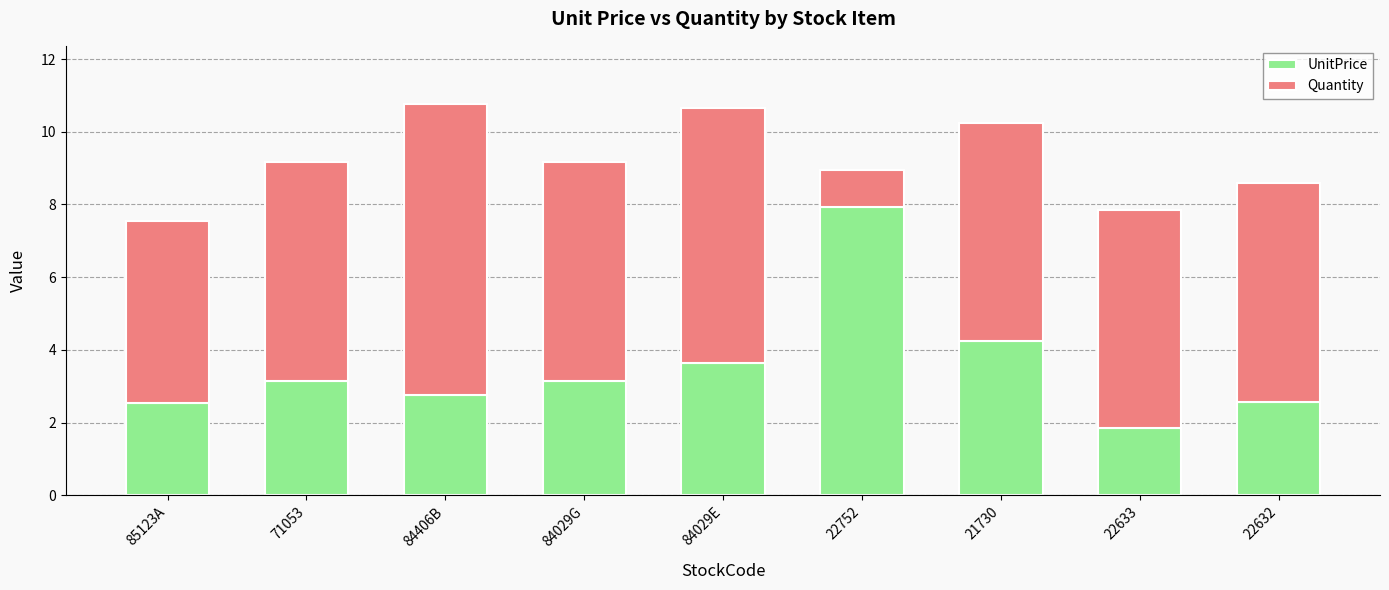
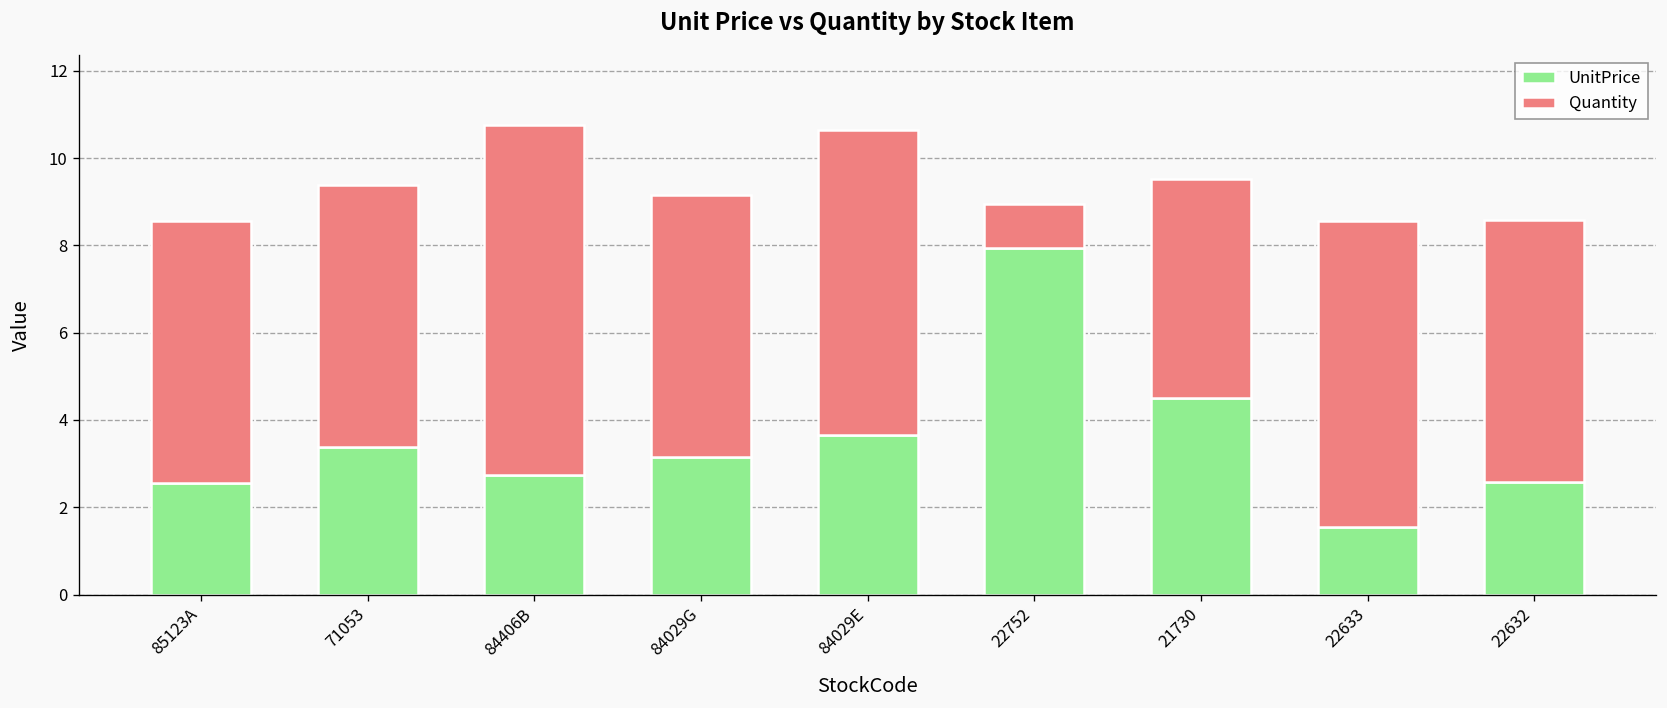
Quantity, 85123A: 5 -> 6
UnitPrice, 71053: 3.2 -> 3.4
UnitPrice, 21730: 4.3 -> 4.5
Quantity, 21730: 6 -> 5
UnitPrice, 22633: 1.9 -> 1.6
Quantity, 22633: 6 -> 7
